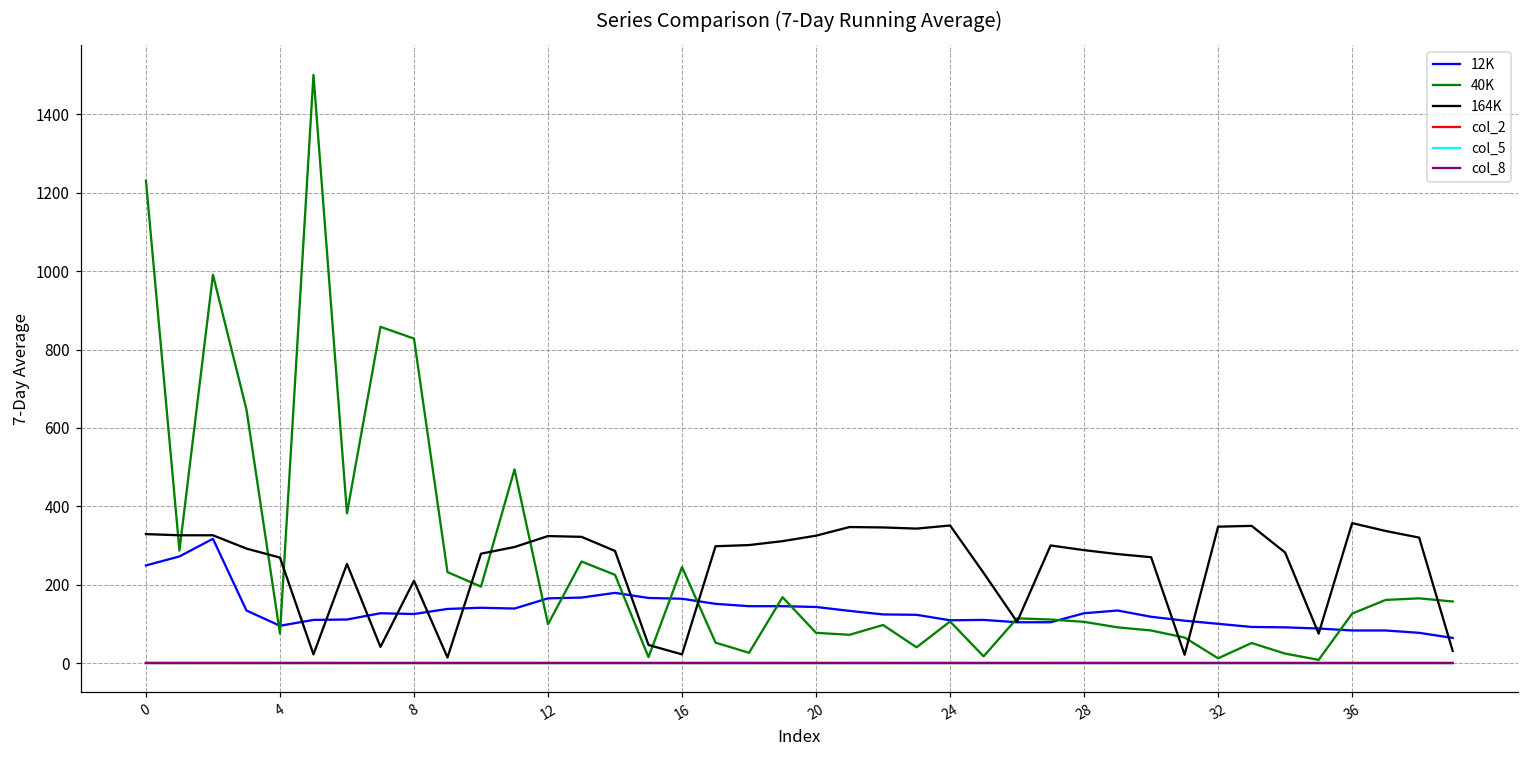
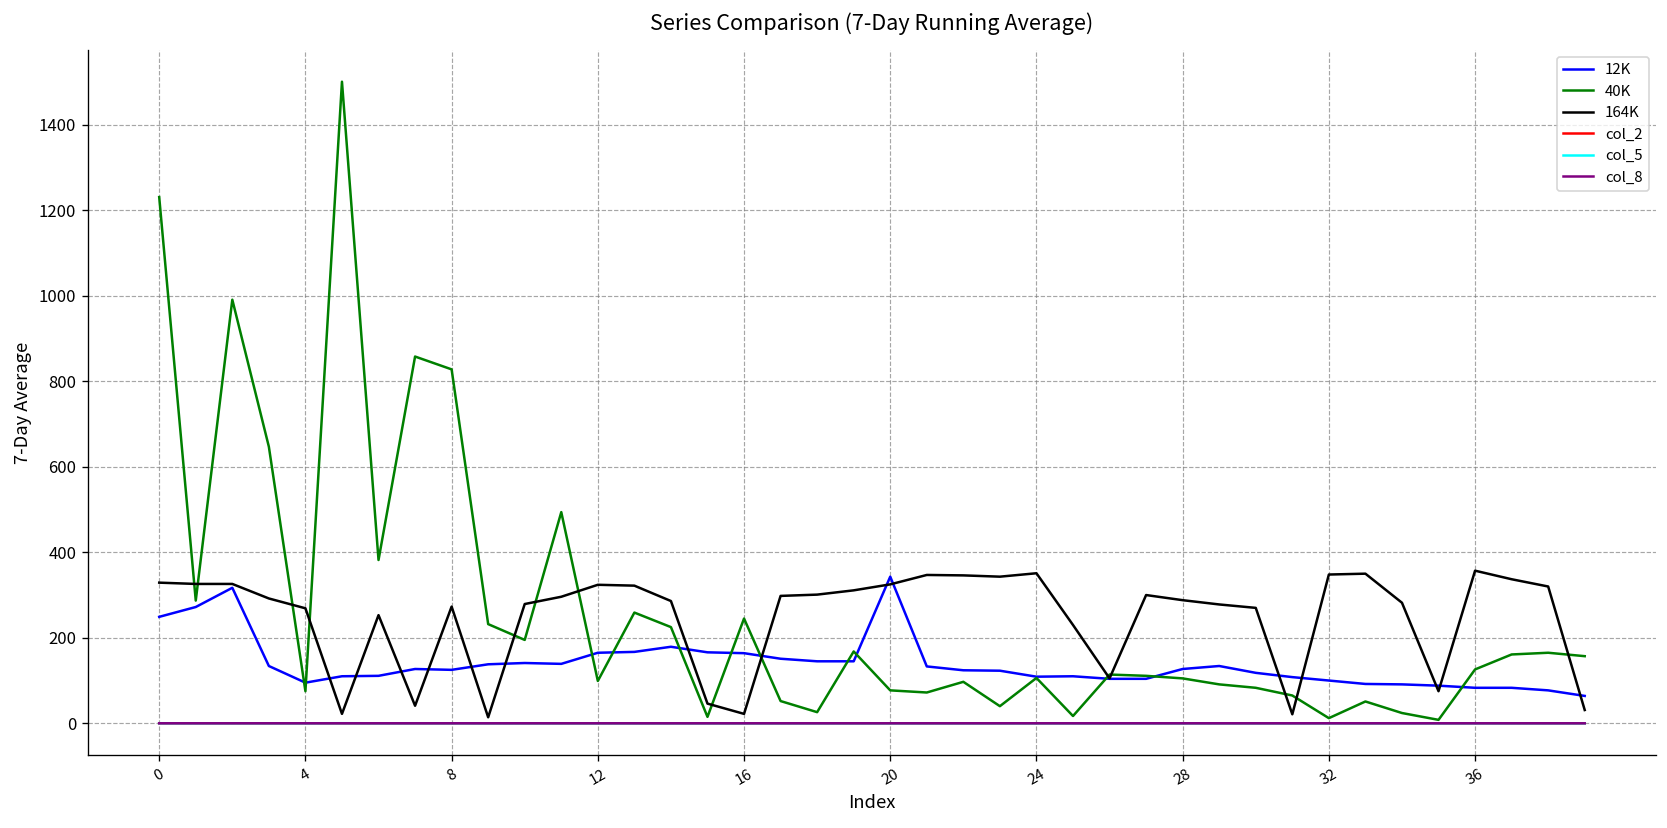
164K, 8: 210 -> 270
12K, 20: 140 -> 340
